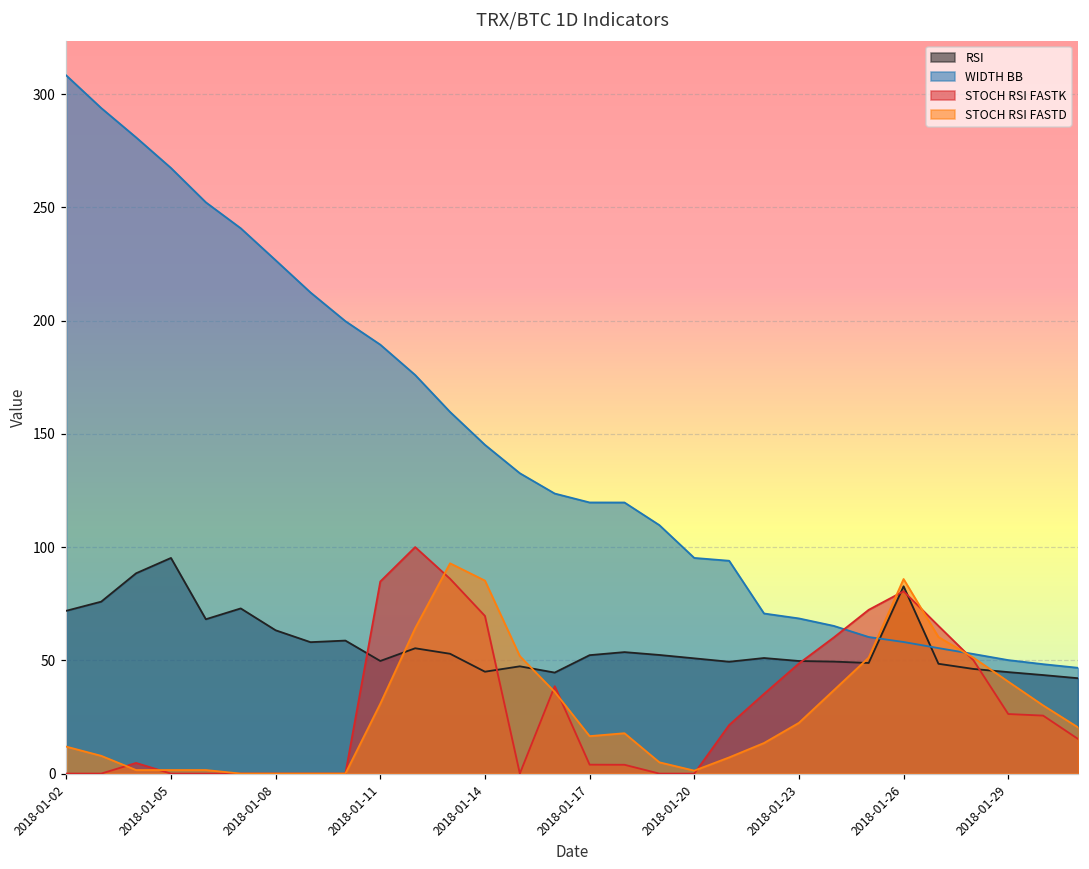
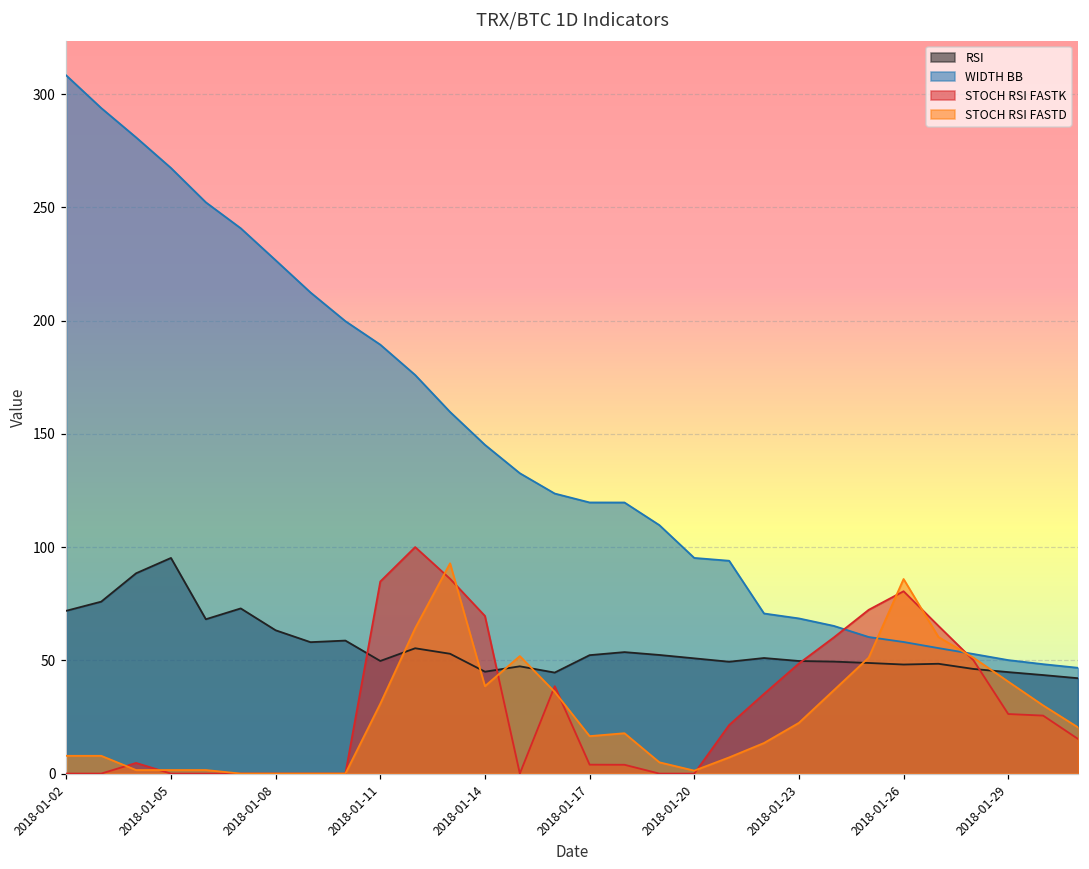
STOCH RSI FASTD, 2018-01-02: 12 -> 8
STOCH RSI FASTD, 2018-01-14: 85 -> 39
RSI, 2018-01-26: 83 -> 48
